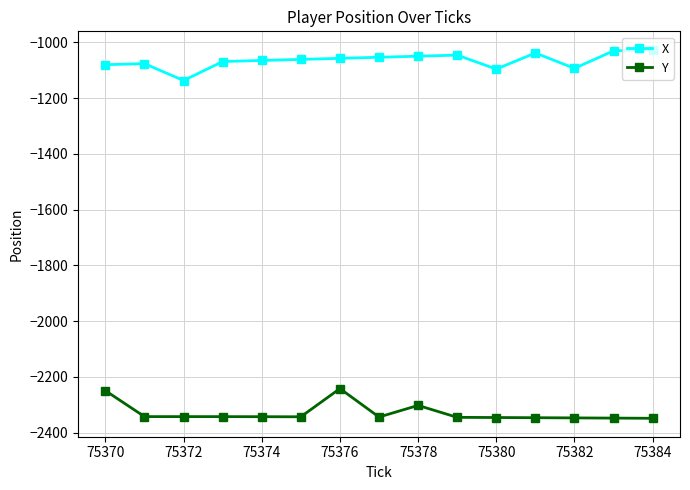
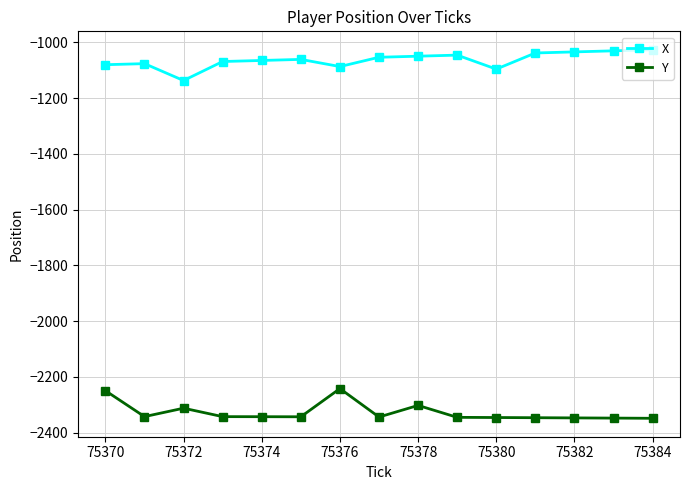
Y, 75372: -2340 -> -2310
X, 75376: -1060 -> -1090
X, 75382: -1090 -> -1030
